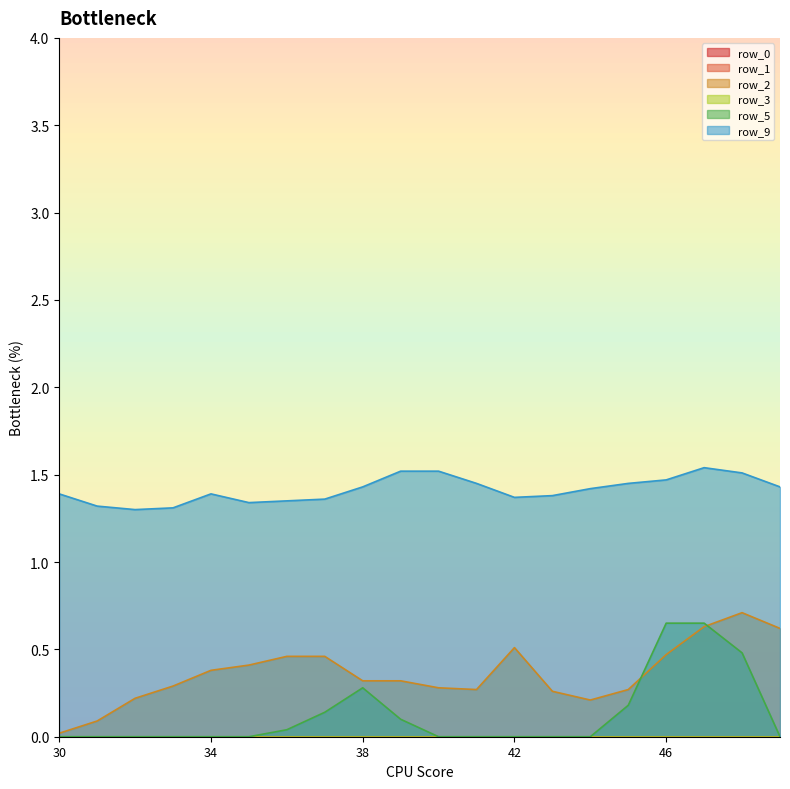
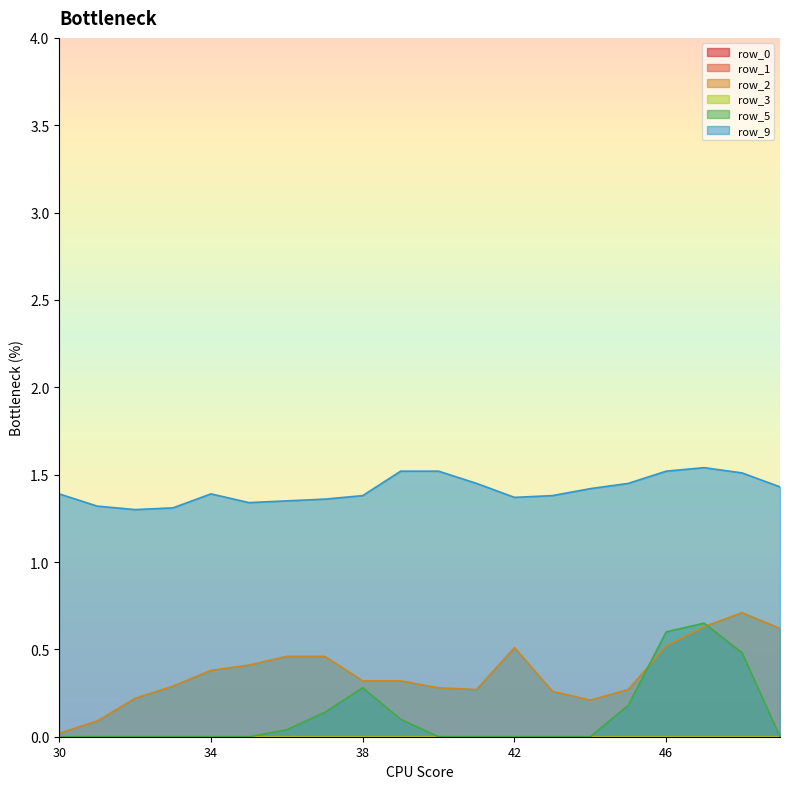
row_9, 38: 1.43 -> 1.38
row_2, 46: 0.47 -> 0.52
row_5, 46: 0.65 -> 0.60
row_9, 46: 1.47 -> 1.52
